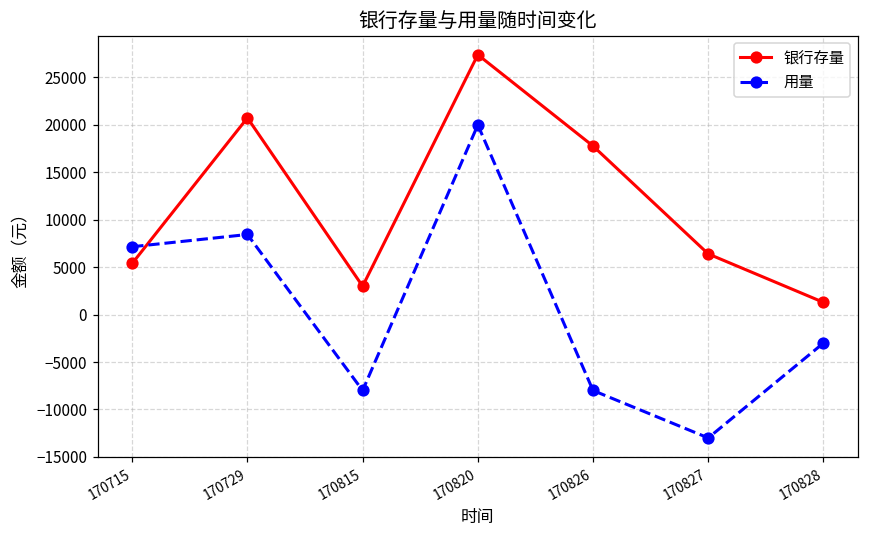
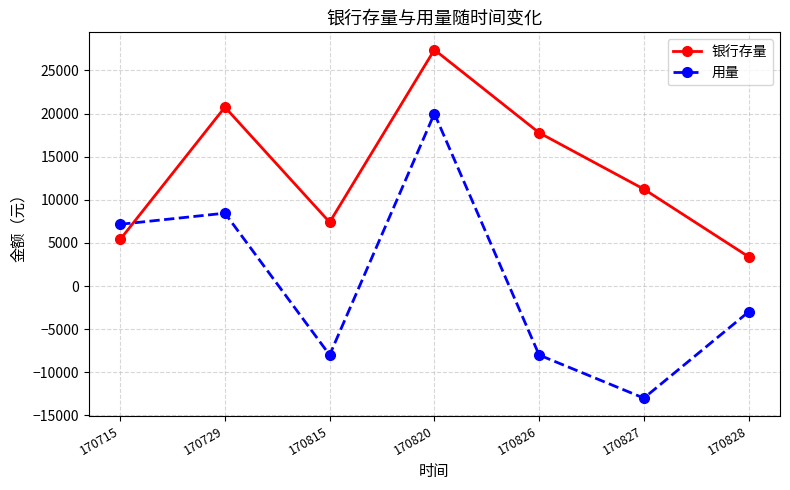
银行存量, 170815: 3000 -> 7000
银行存量, 170827: 6000 -> 11000
银行存量, 170828: 1000 -> 3000
